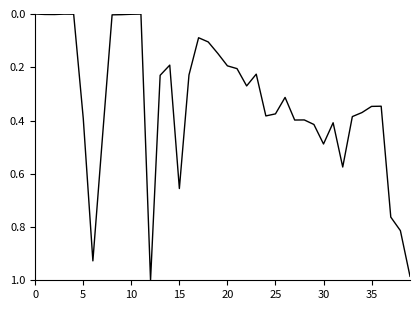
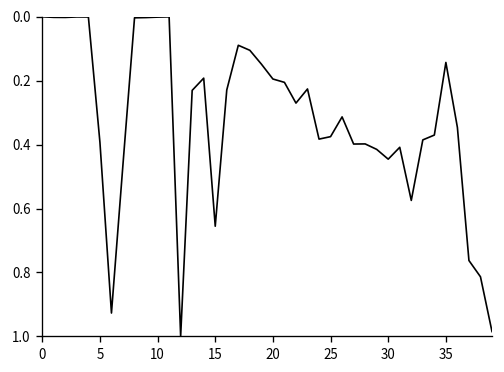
30: 0.49 -> 0.45
35: 0.35 -> 0.14
